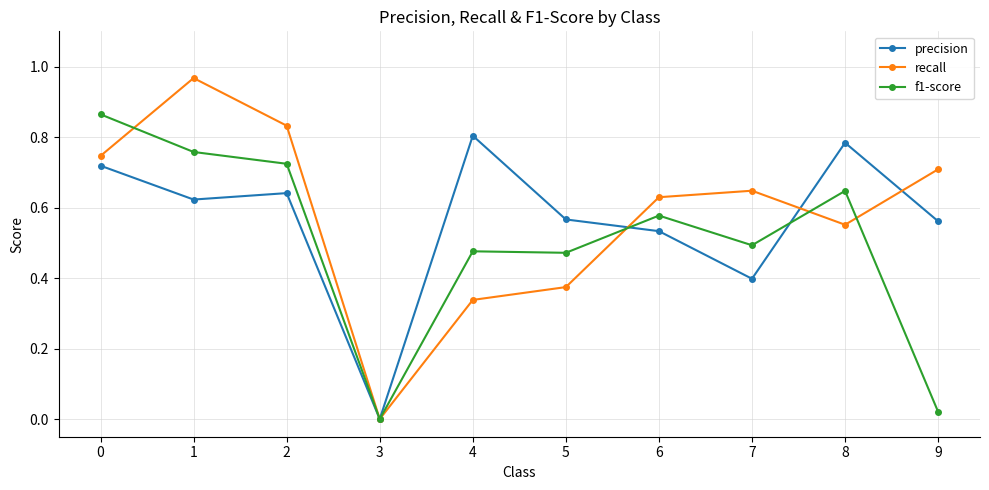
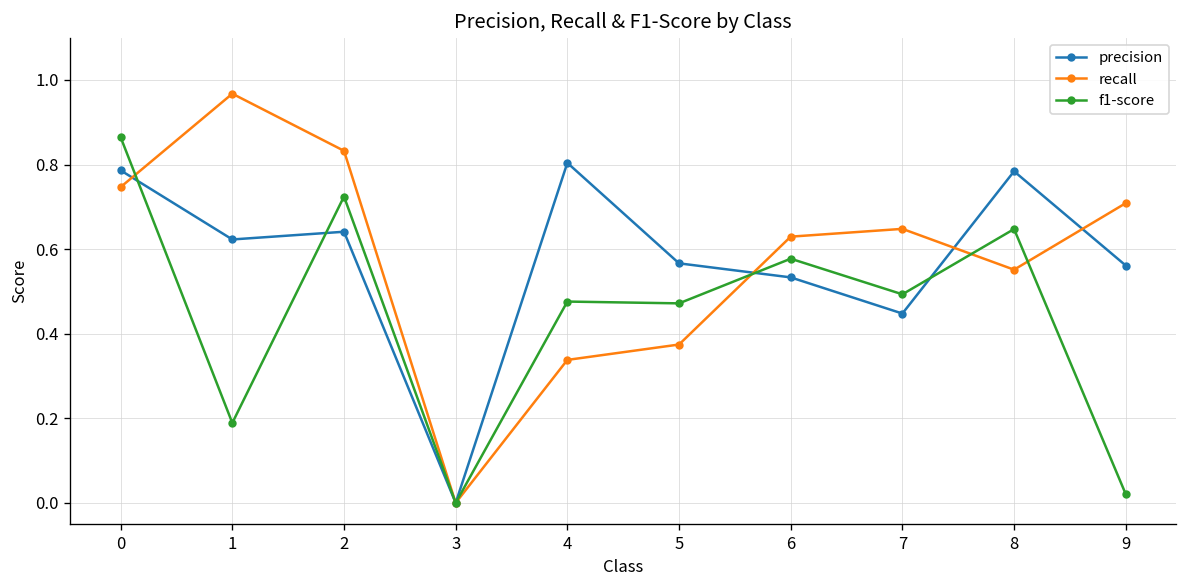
precision, 0: 0.72 -> 0.79
f1-score, 1: 0.76 -> 0.19
precision, 7: 0.40 -> 0.45
